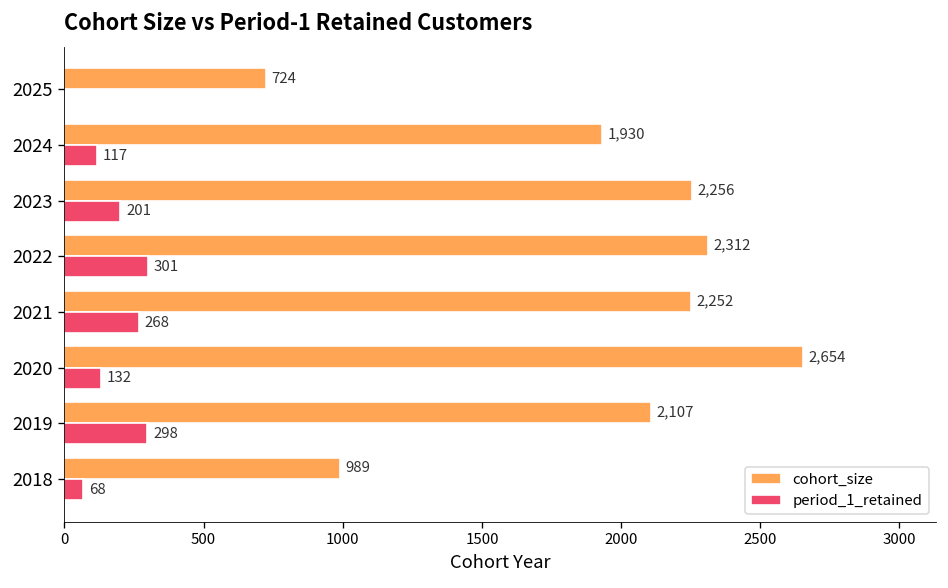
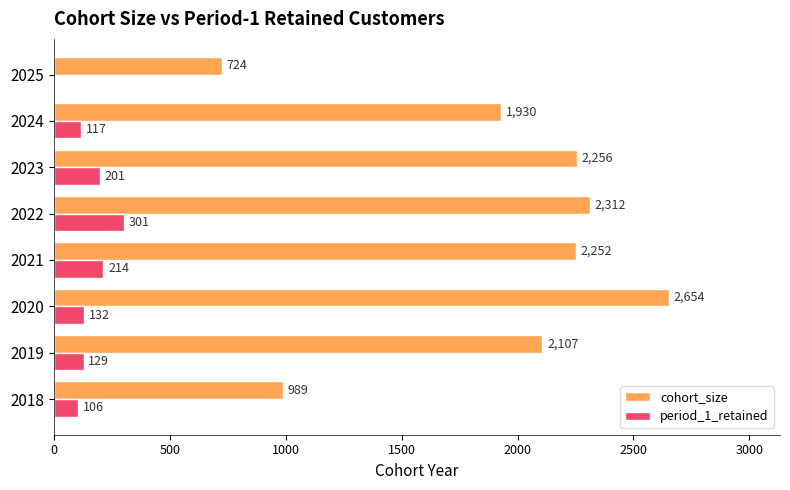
period_1_retained, 2021: 268 -> 214
period_1_retained, 2019: 298 -> 129
period_1_retained, 2018: 68 -> 106
